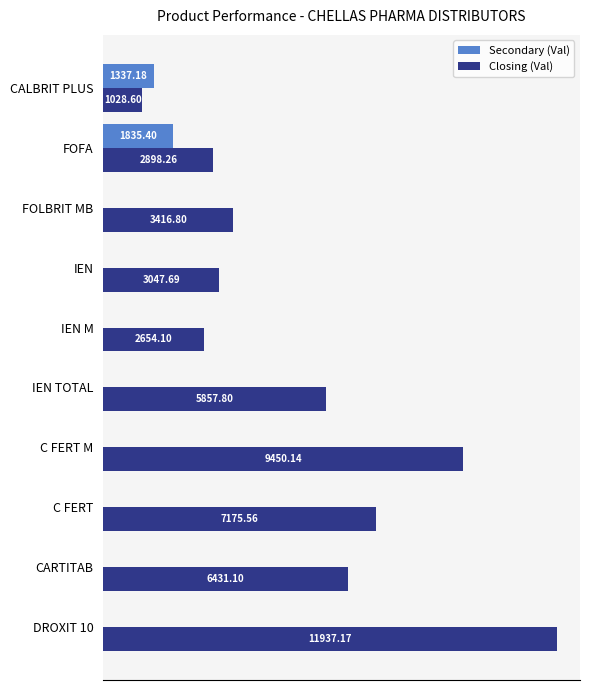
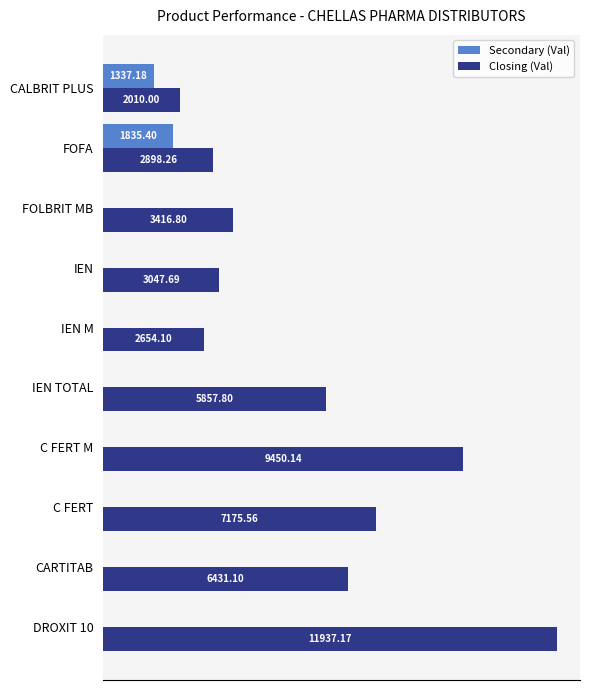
Closing (Val), CALBRIT PLUS: 1028.60 -> 2010.00
